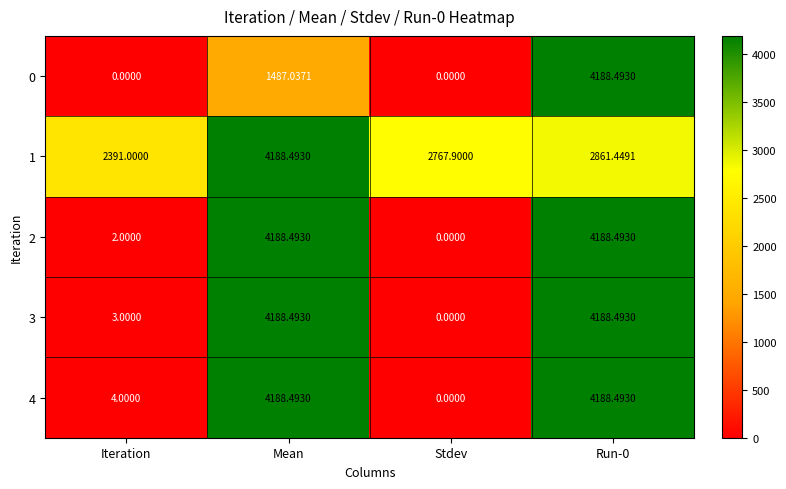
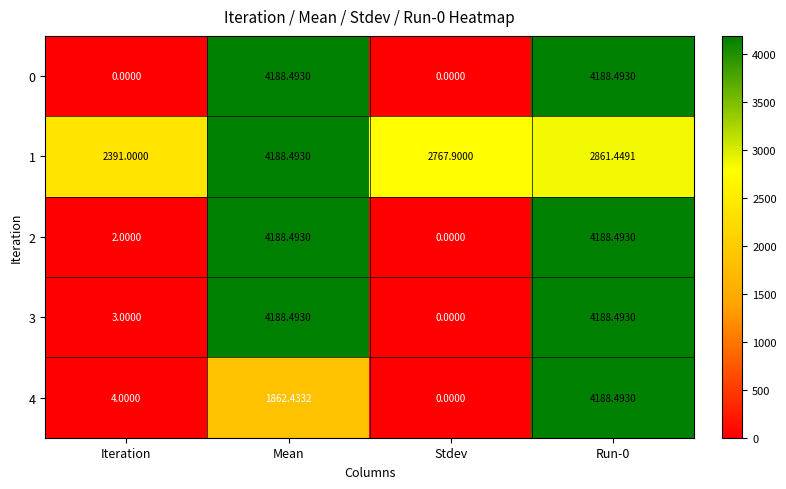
0, Mean: 1487.0371 -> 4188.4930
4, Mean: 4188.4930 -> 1862.4332
